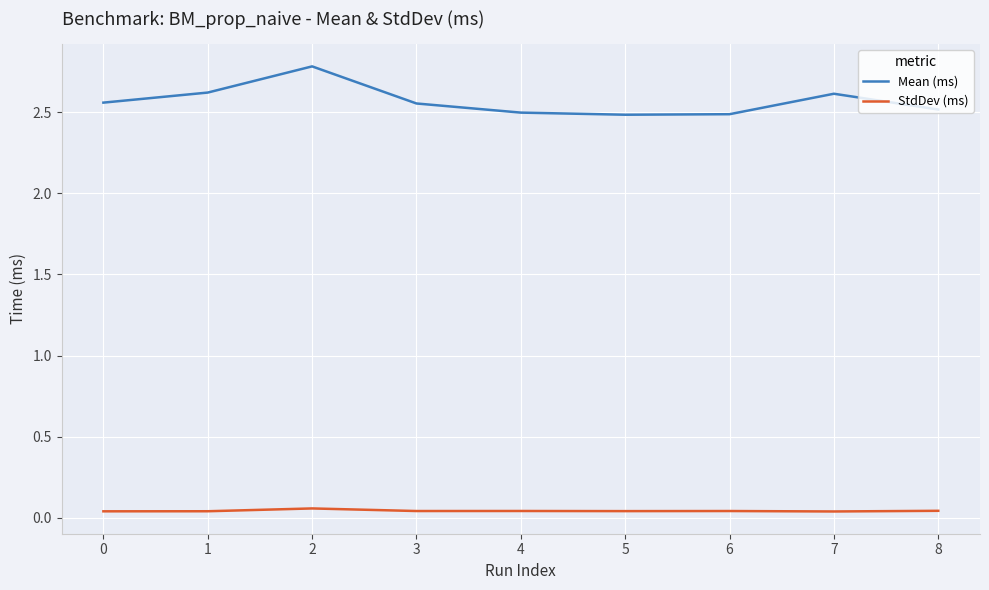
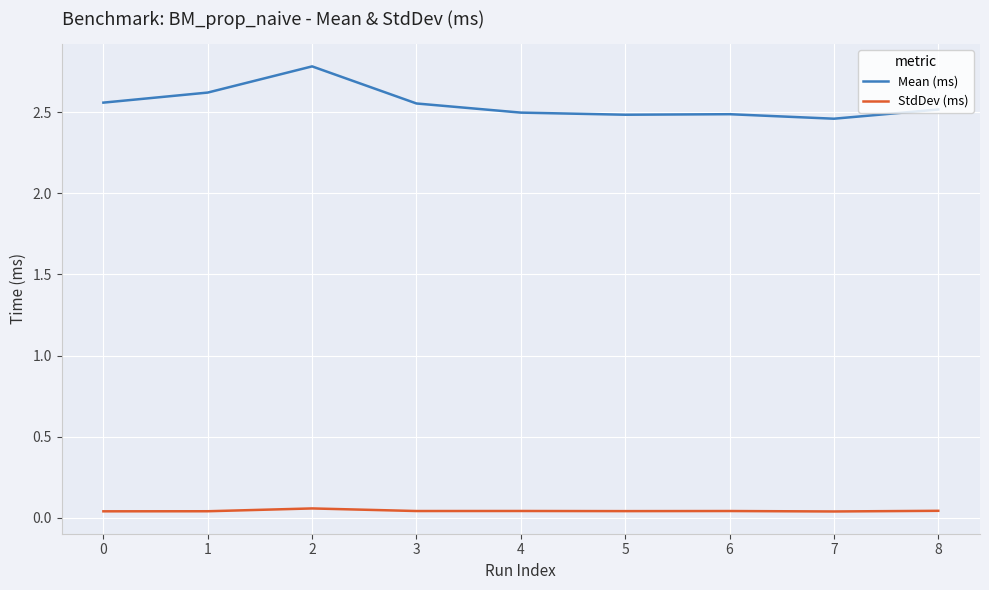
Mean (ms), 7: 2.61 -> 2.46
